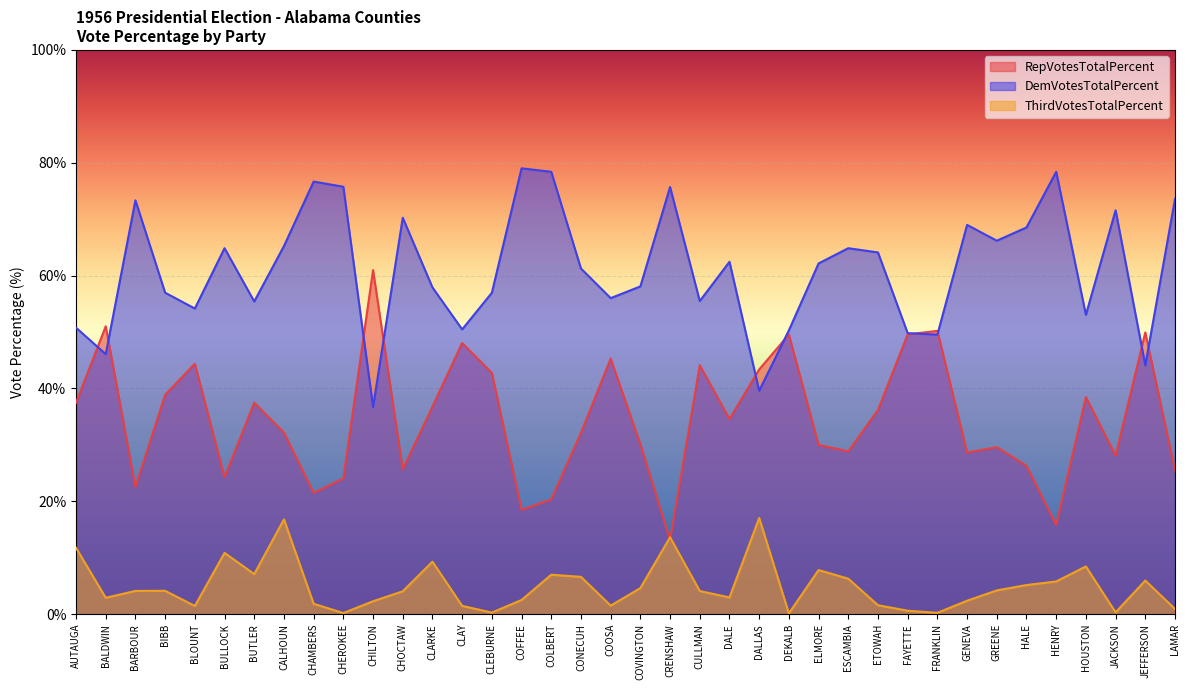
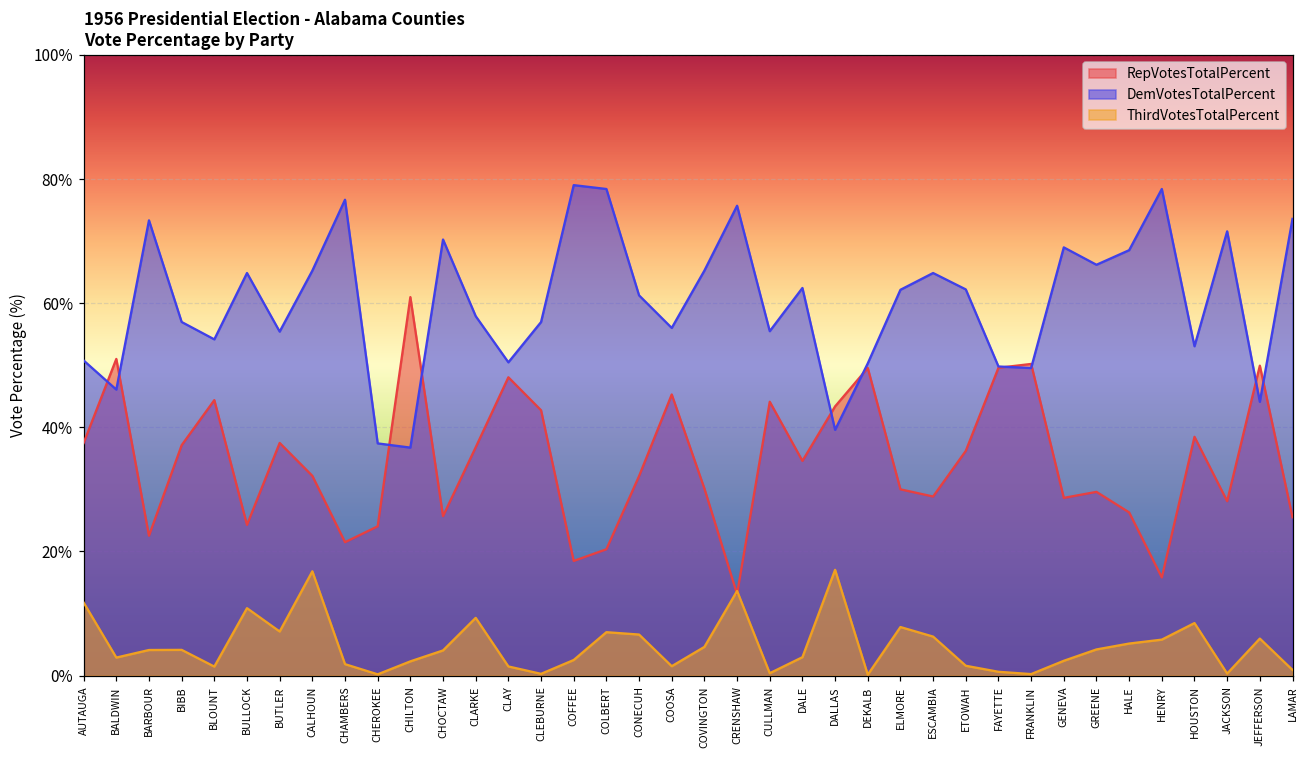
RepVotesTotalPercent, BIBB: 39% -> 37%
DemVotesTotalPercent, CHEROKEE: 76% -> 37%
DemVotesTotalPercent, COVINGTON: 58% -> 65%
ThirdVotesTotalPercent, CULLMAN: 4% -> 0%
DemVotesTotalPercent, ETOWAH: 64% -> 62%
